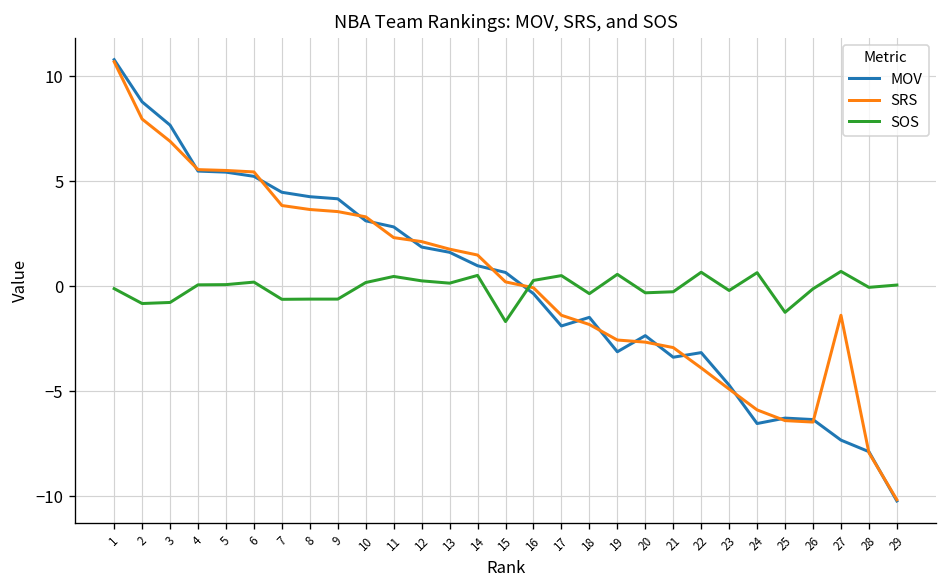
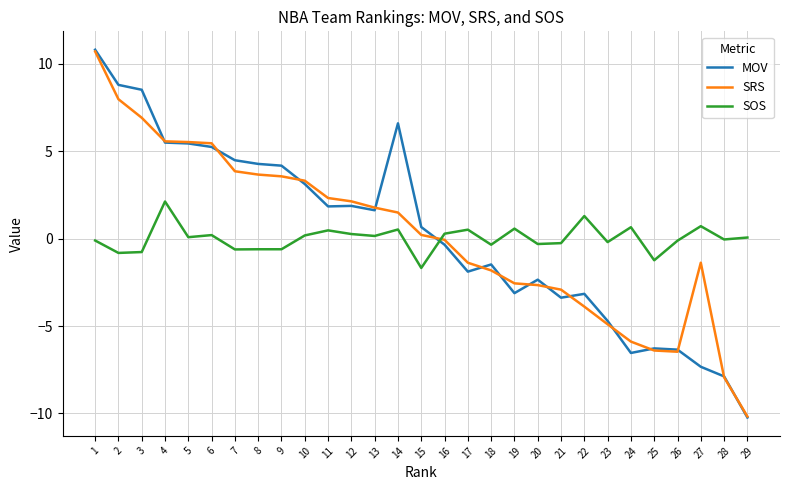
MOV, 3: 7.7 -> 8.5
SOS, 4: 0.1 -> 2.1
MOV, 11: 2.8 -> 1.8
MOV, 14: 1.0 -> 6.6
SOS, 22: 0.7 -> 1.3
